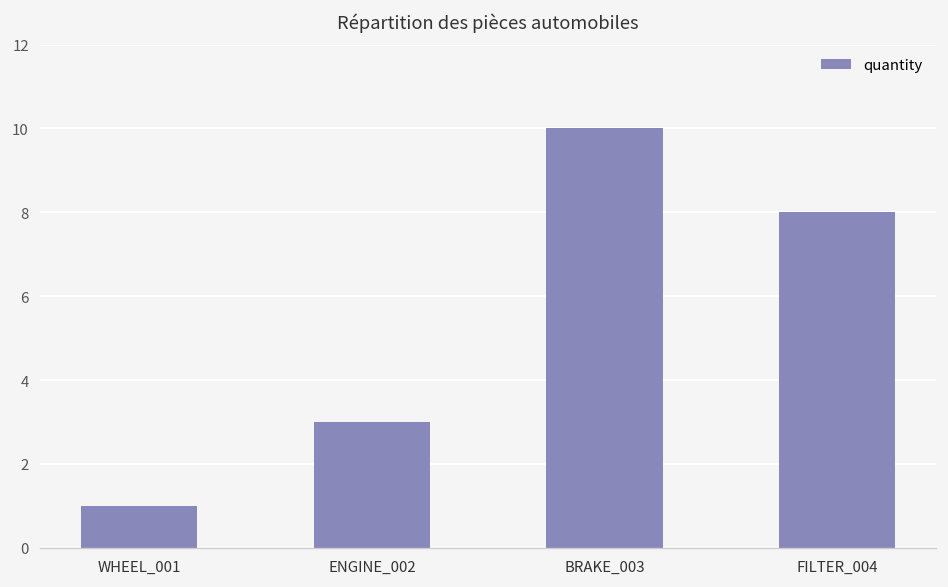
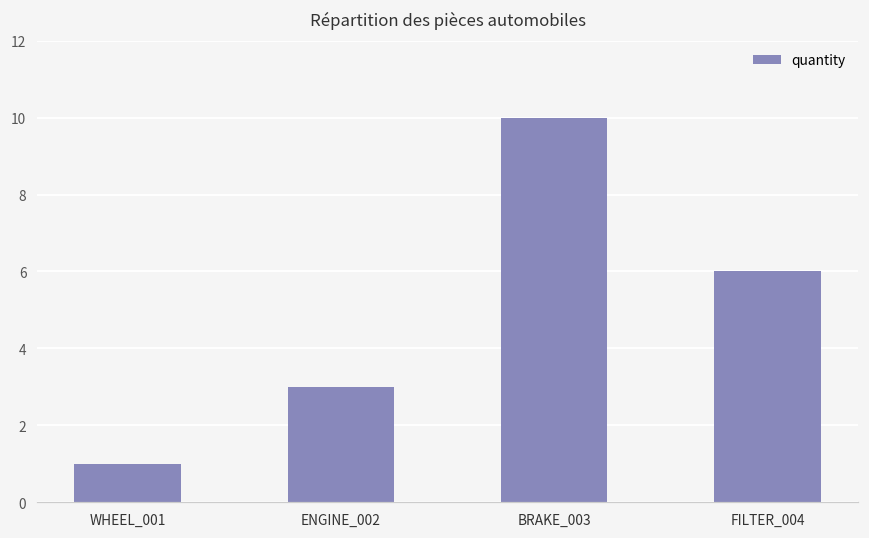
FILTER_004: 8 -> 6
